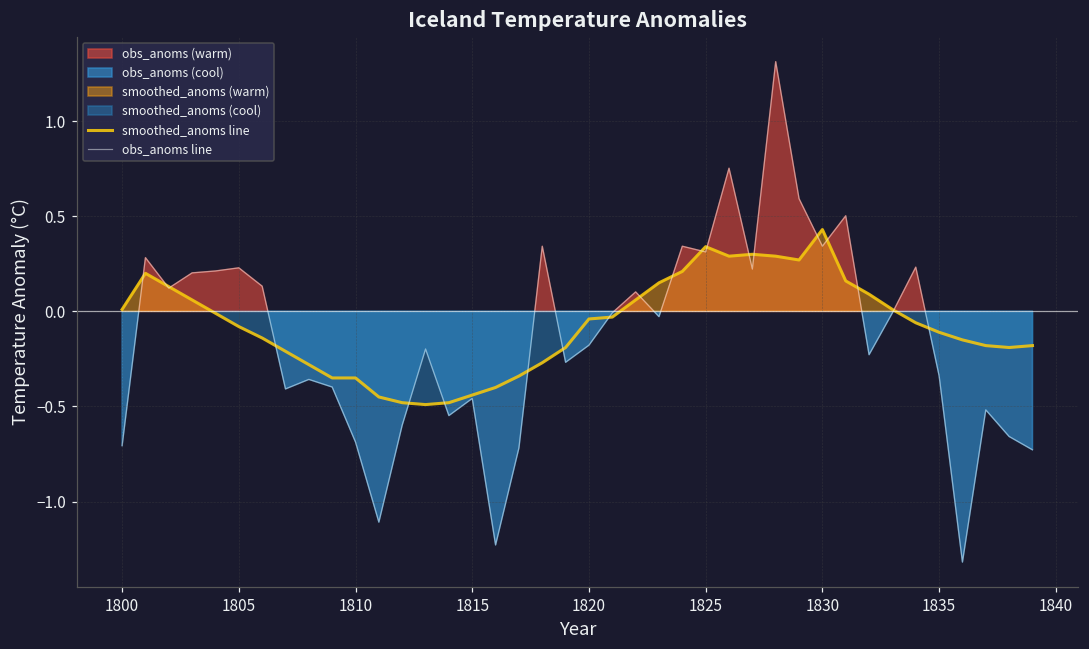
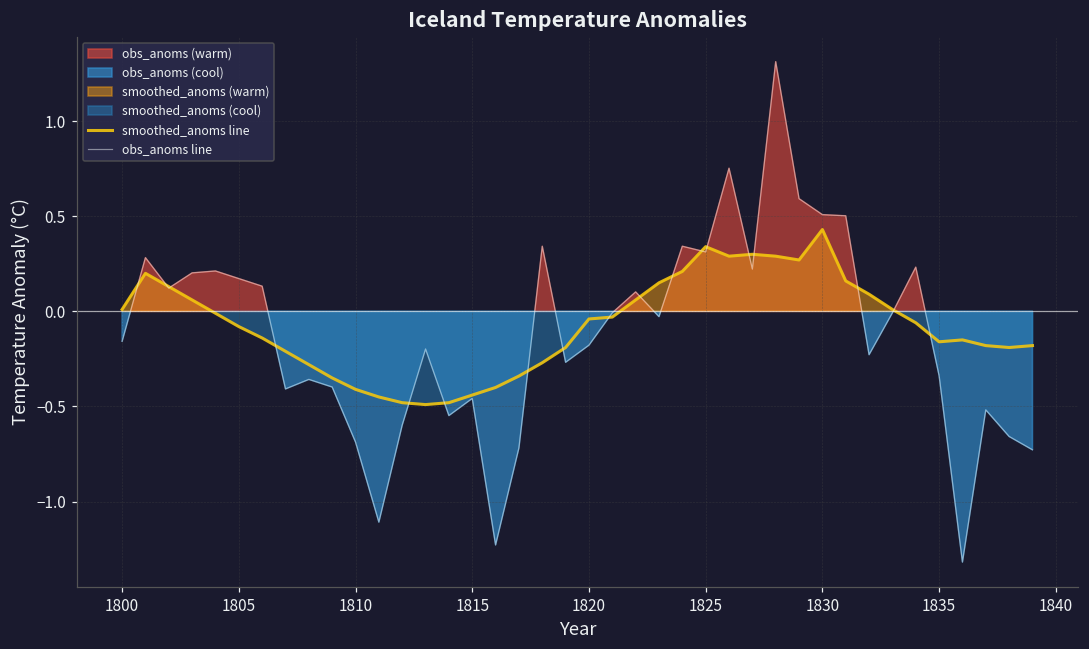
obs_anoms line, 1800: -0.71 -> -0.16
obs_anoms line, 1805: 0.23 -> 0.17
smoothed_anoms line, 1810: -0.35 -> -0.41
obs_anoms line, 1830: 0.34 -> 0.51
smoothed_anoms line, 1835: -0.11 -> -0.16
